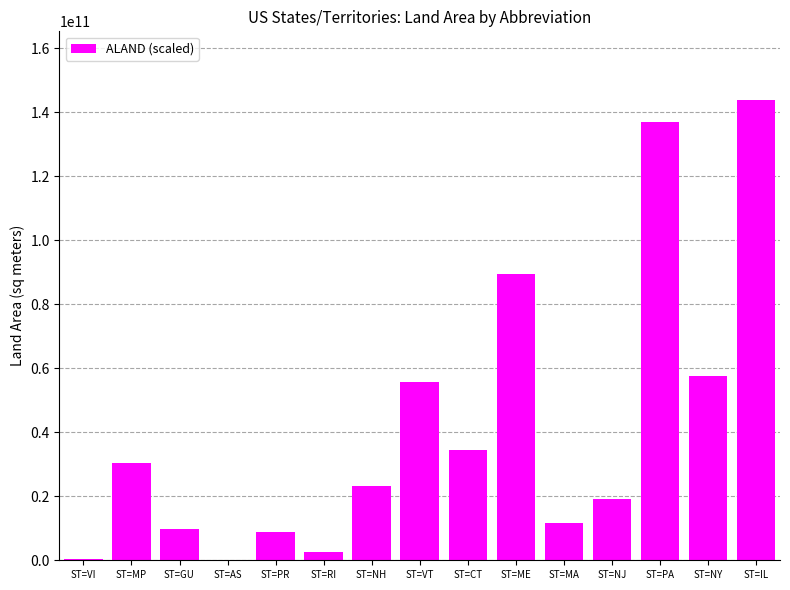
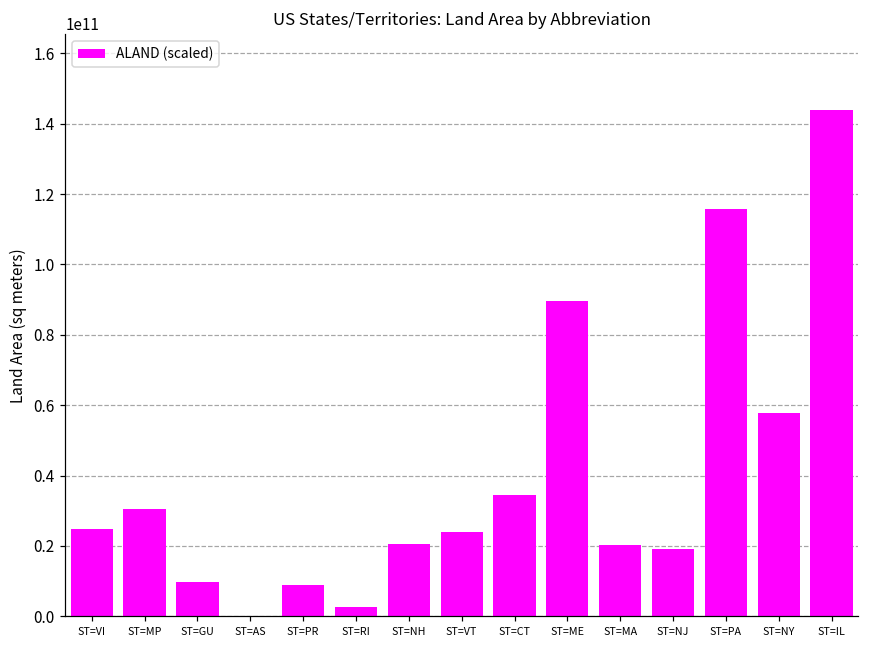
ST=VI: 0 -> 25000000000
ST=NH: 23000000000 -> 21000000000
ST=VT: 56000000000 -> 24000000000
ST=MA: 12000000000 -> 20000000000
ST=PA: 137000000000 -> 116000000000
